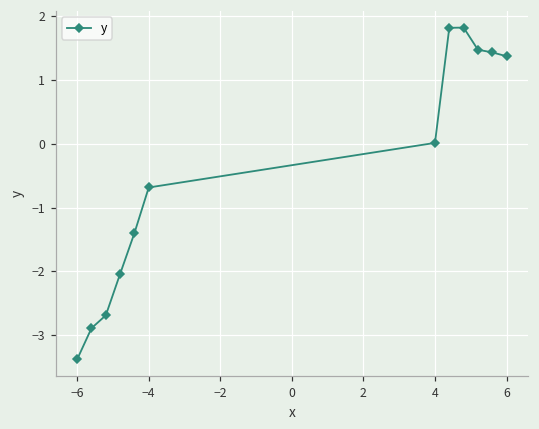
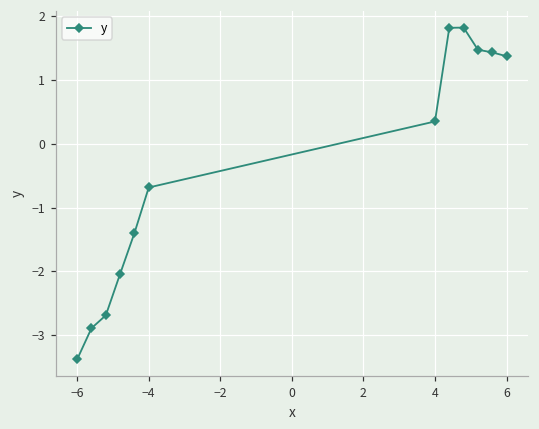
4: 0.0 -> 0.4
